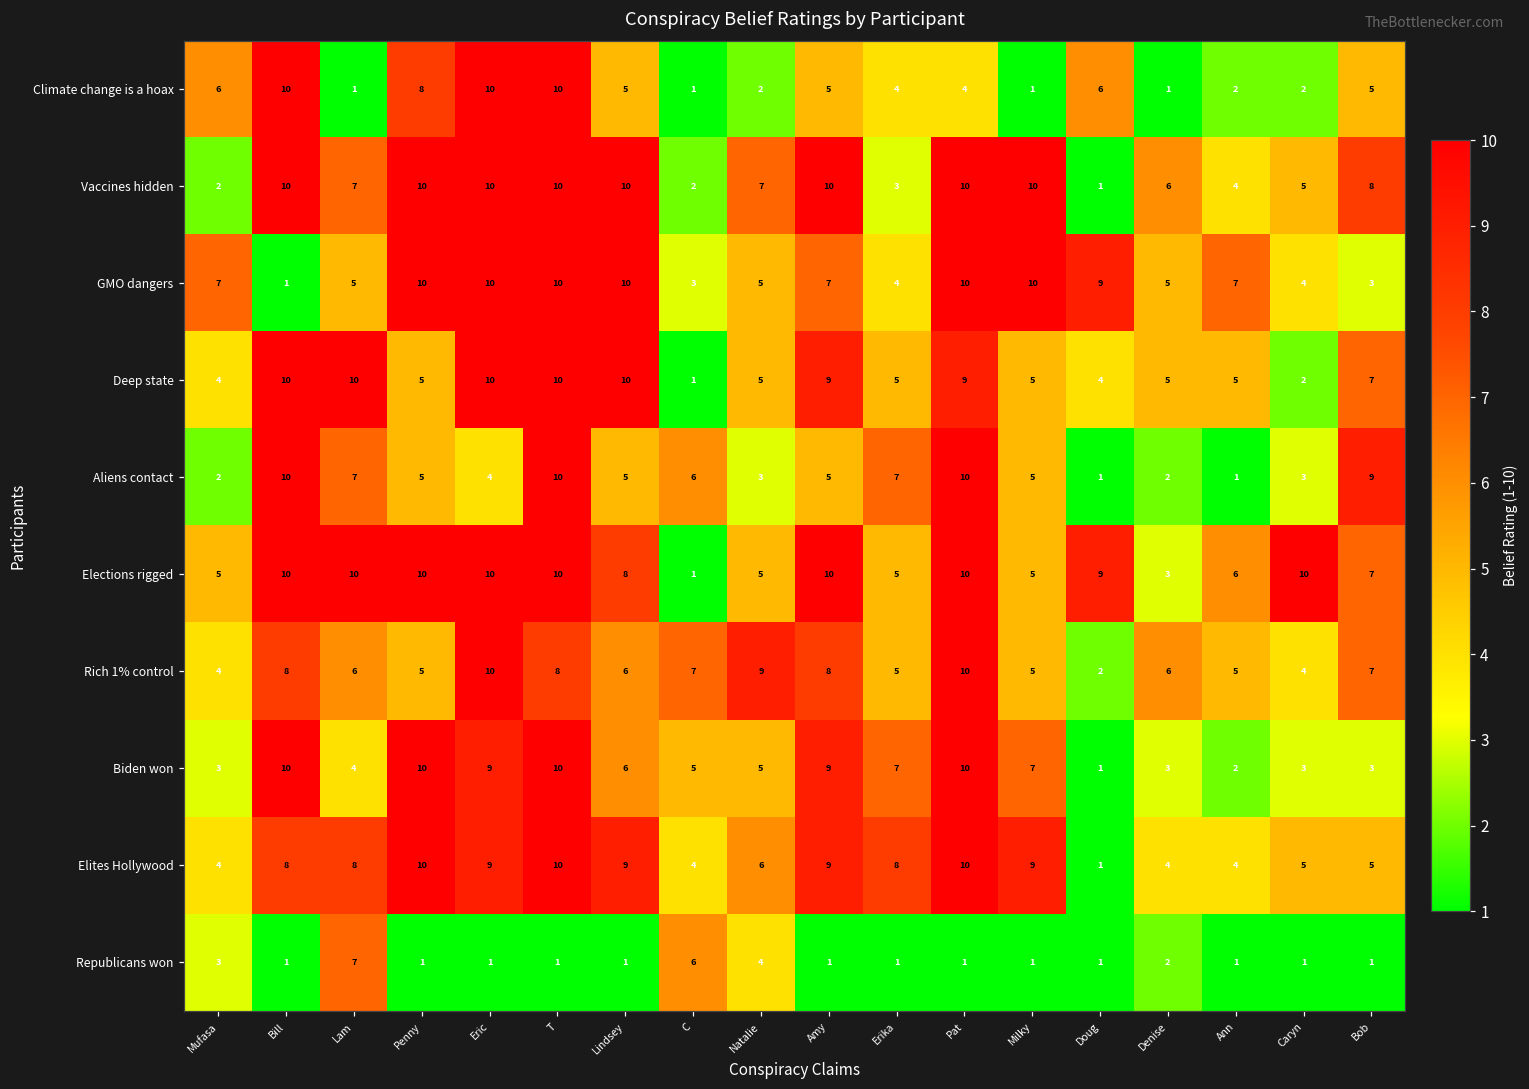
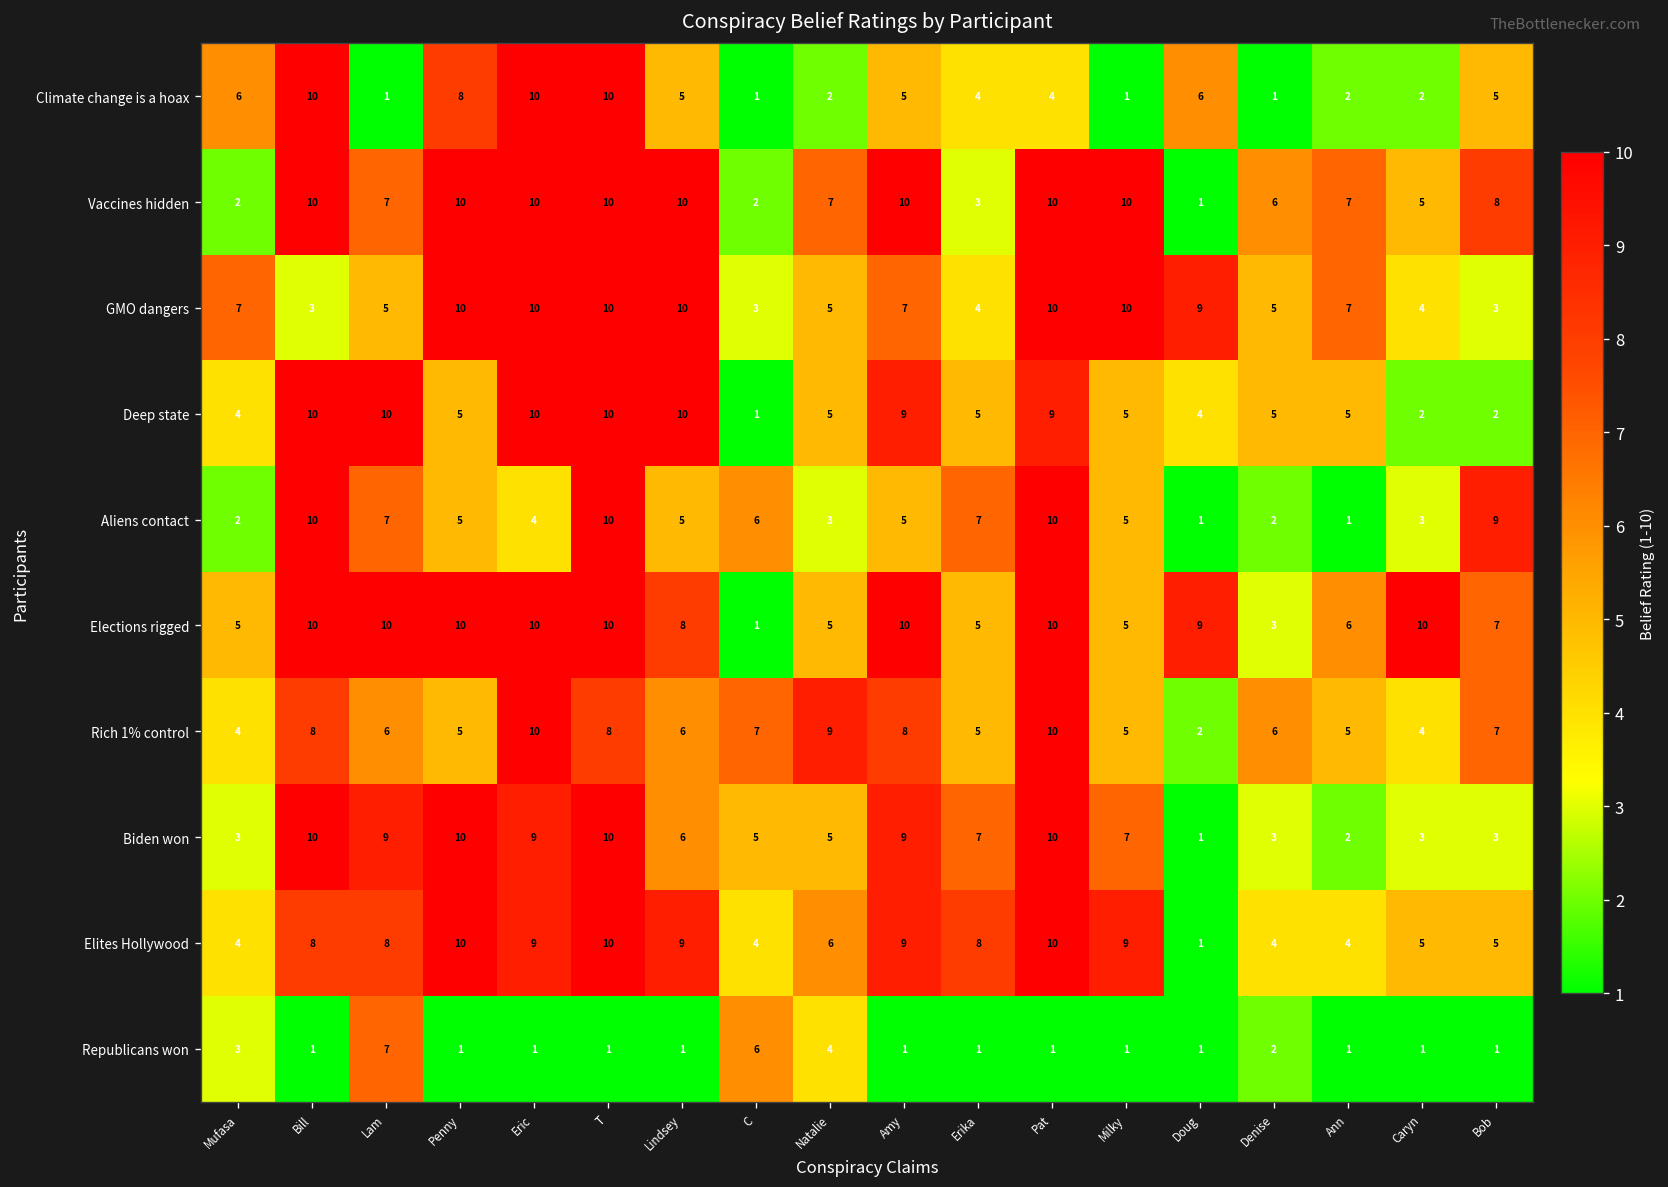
Vaccines hidden, Ann: 4 -> 7
GMO dangers, Bill: 1 -> 3
Deep state, Bob: 7 -> 2
Biden won, Lam: 4 -> 9
